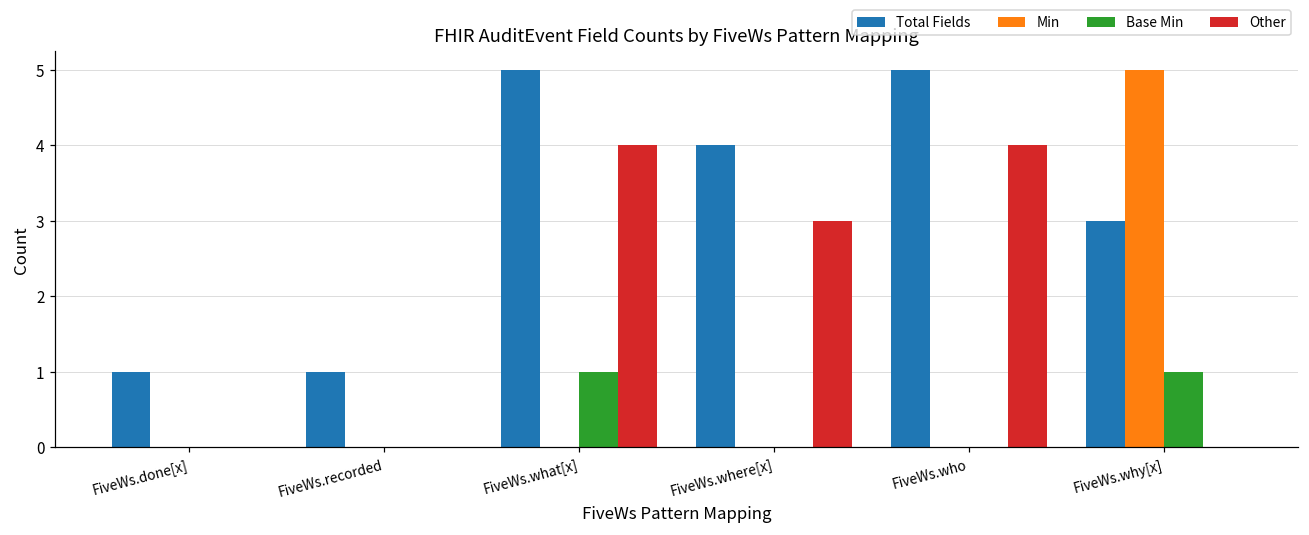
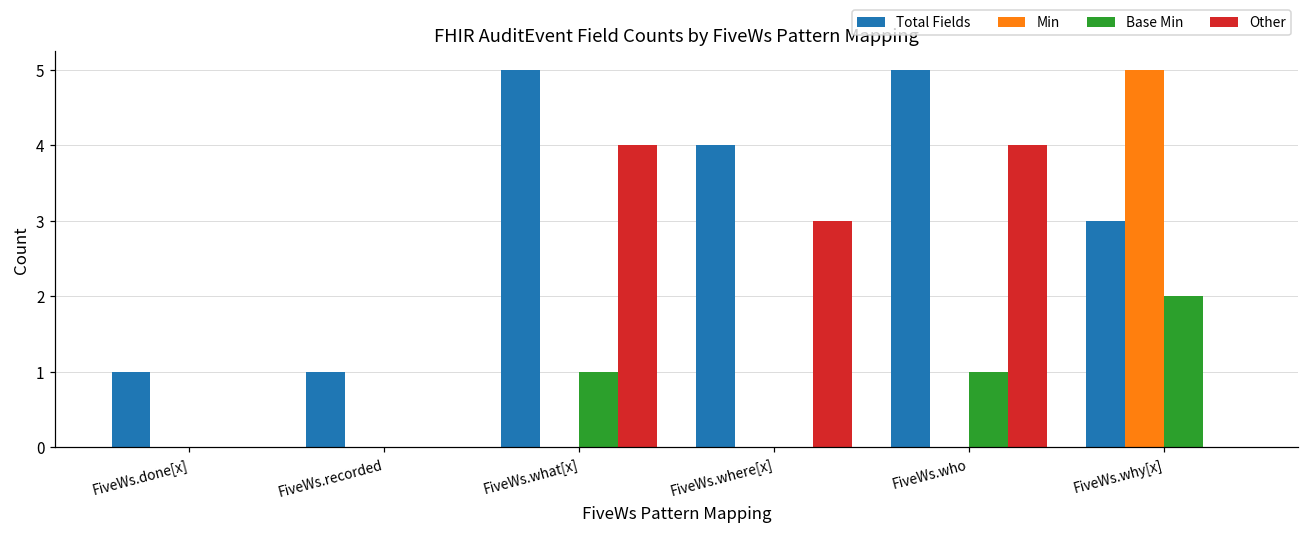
Base Min, FiveWs.who: 0 -> 1
Base Min, FiveWs.why[x]: 1 -> 2
